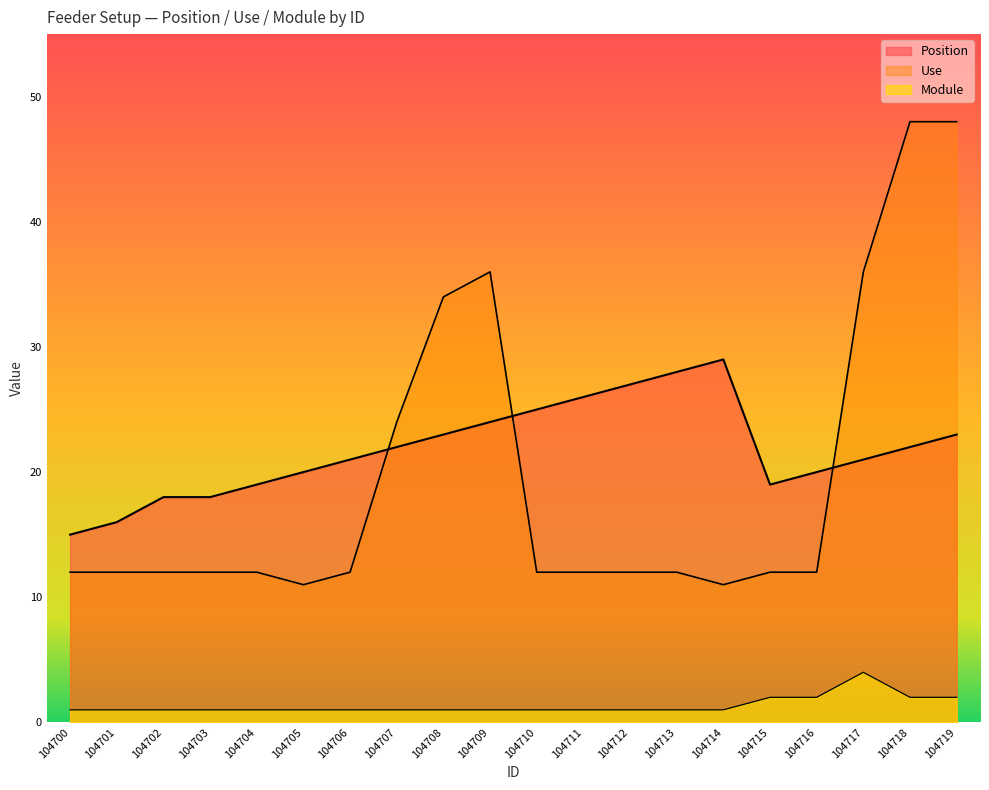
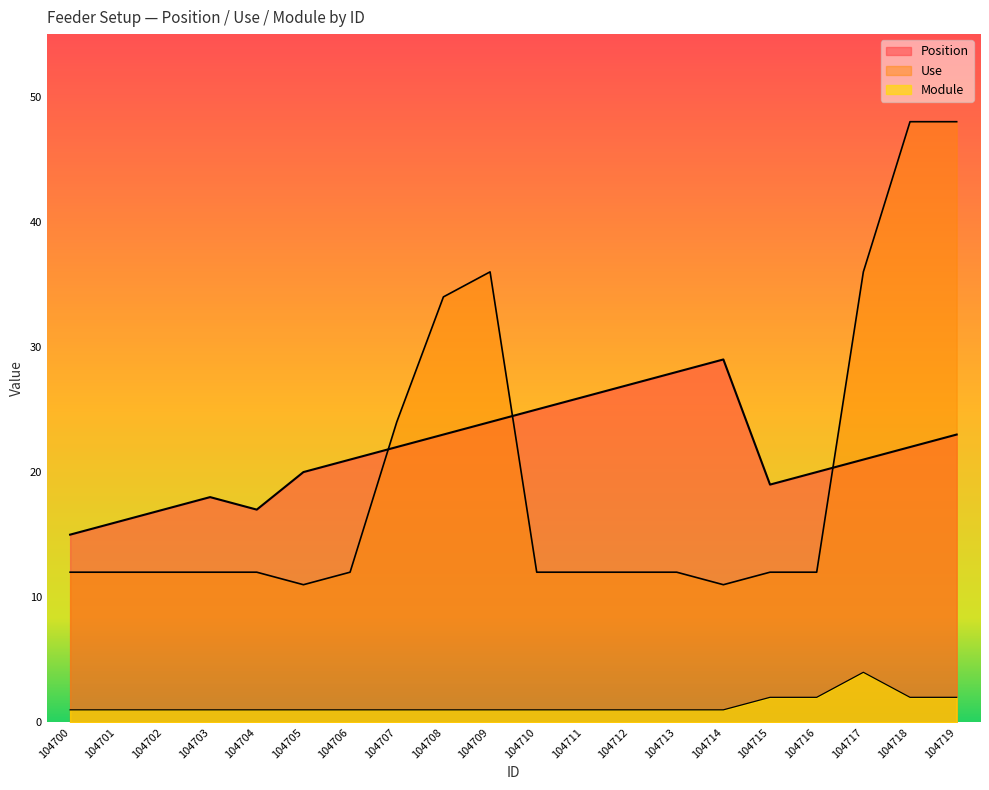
Position, 104702: 18 -> 17
Position, 104704: 19 -> 17
